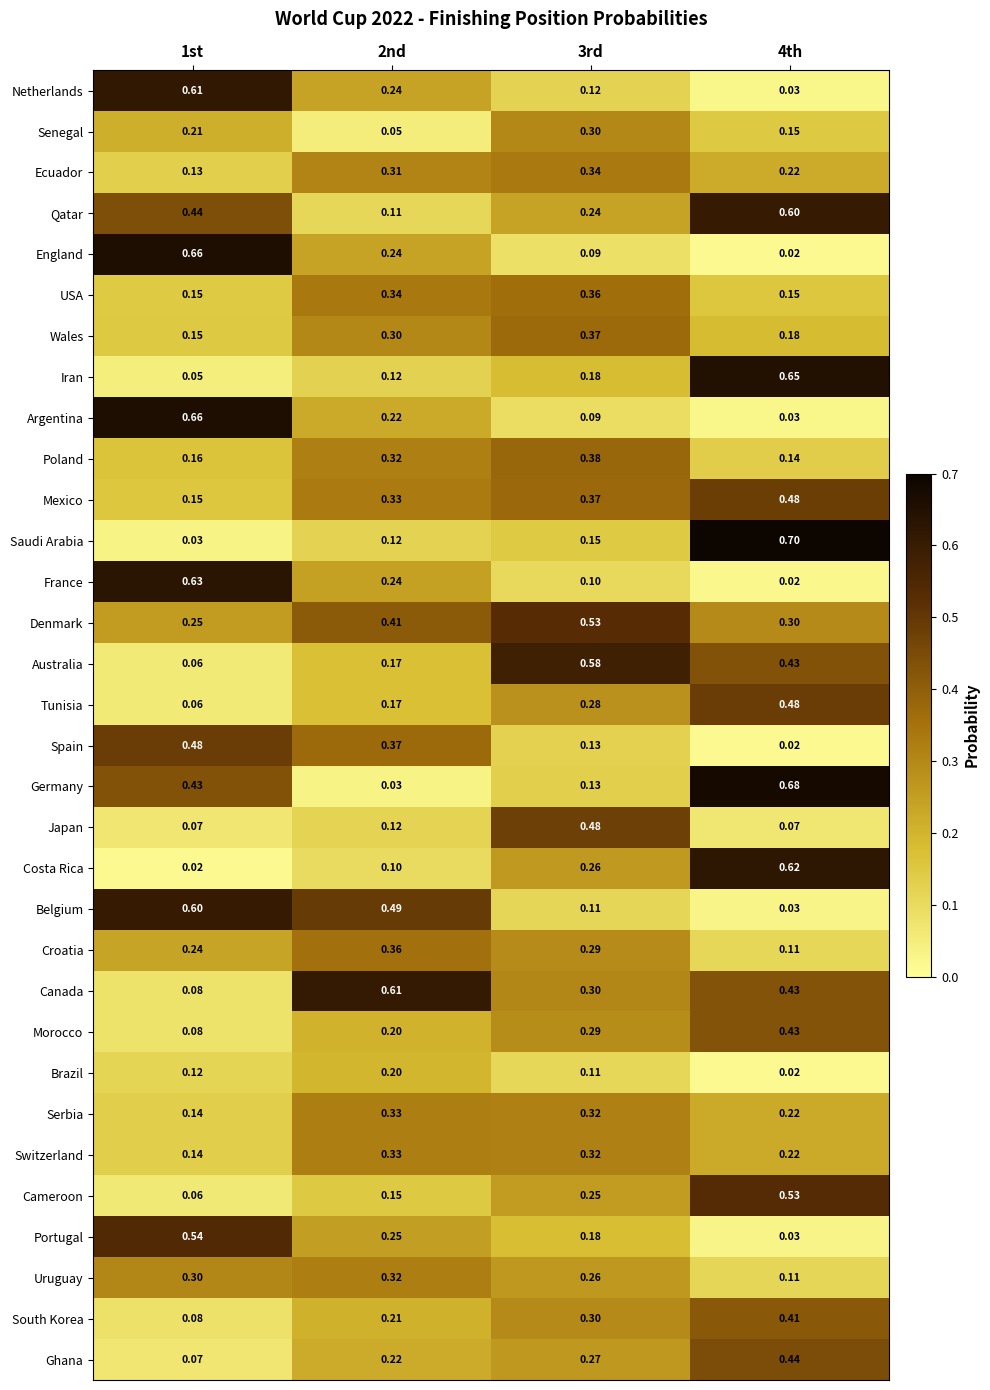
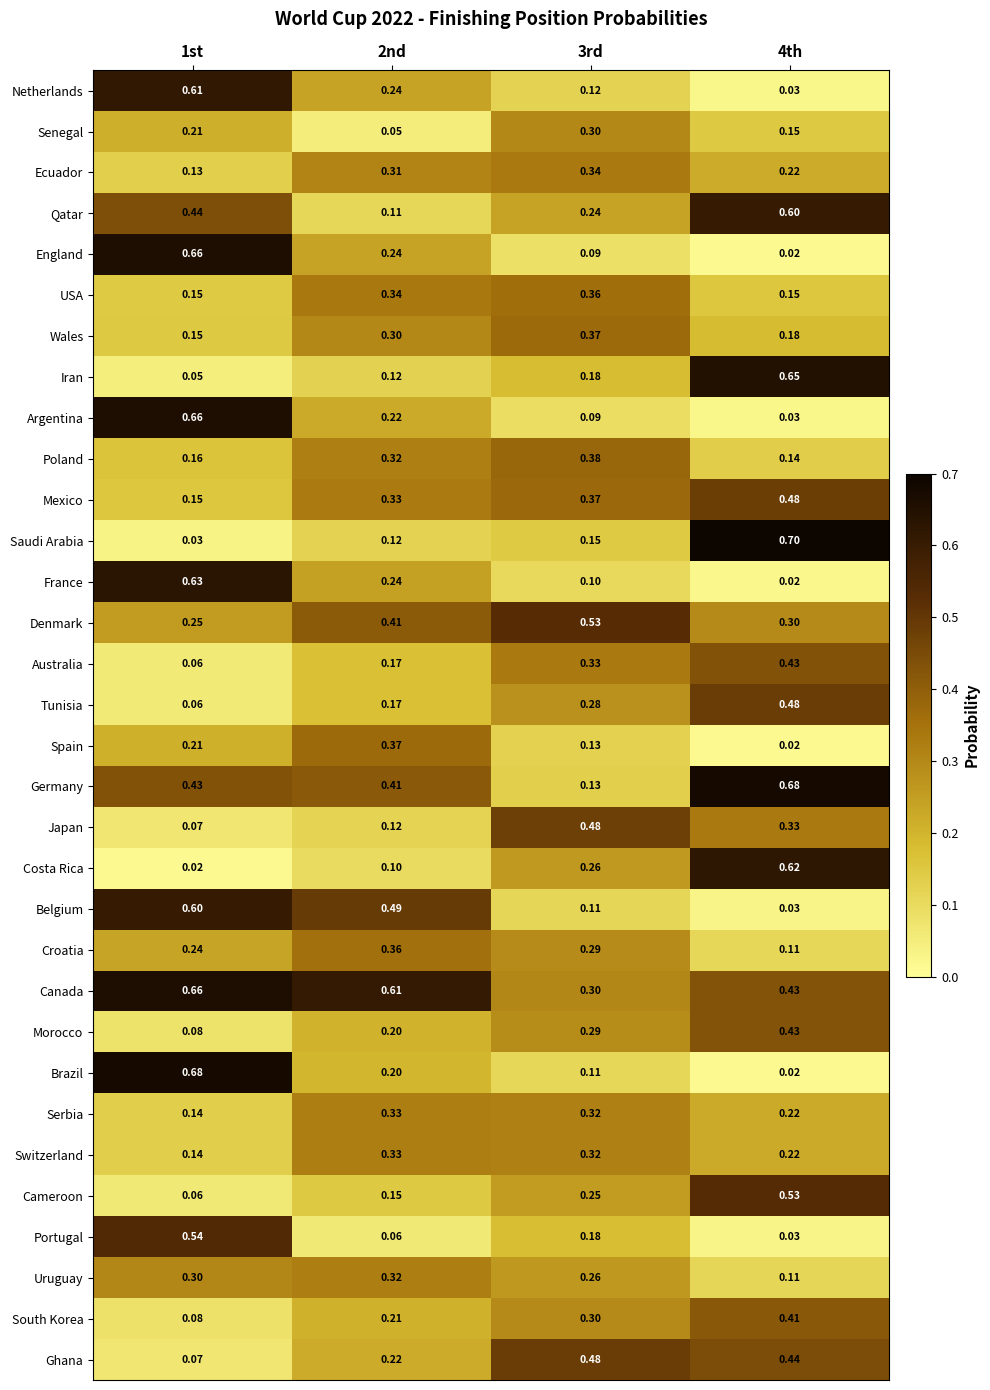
Australia, 3rd: 0.58 -> 0.33
Spain, 1st: 0.48 -> 0.21
Germany, 2nd: 0.03 -> 0.41
Japan, 4th: 0.07 -> 0.33
Canada, 1st: 0.08 -> 0.66
Brazil, 1st: 0.12 -> 0.68
Portugal, 2nd: 0.25 -> 0.06
Ghana, 3rd: 0.27 -> 0.48
